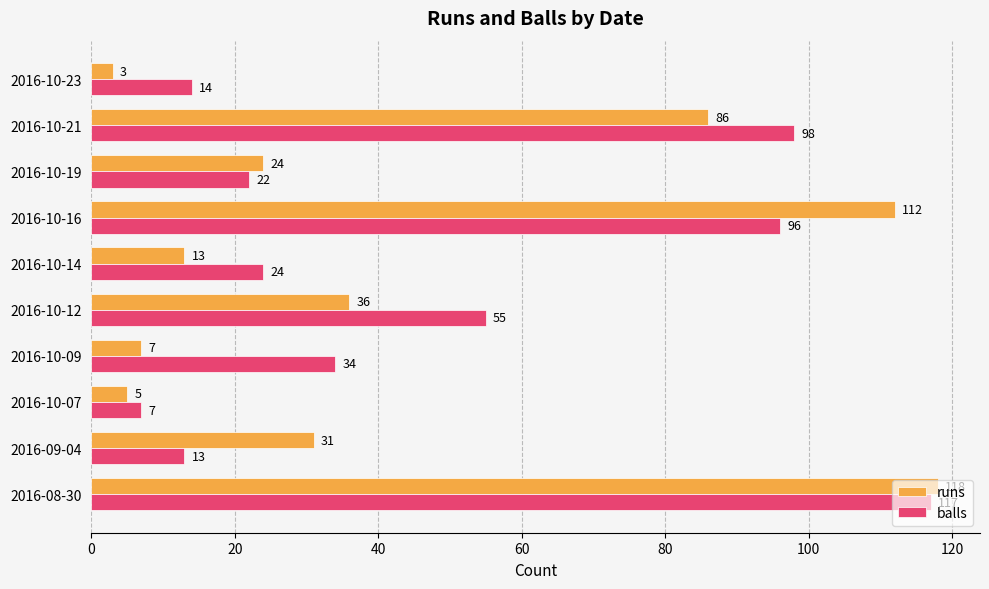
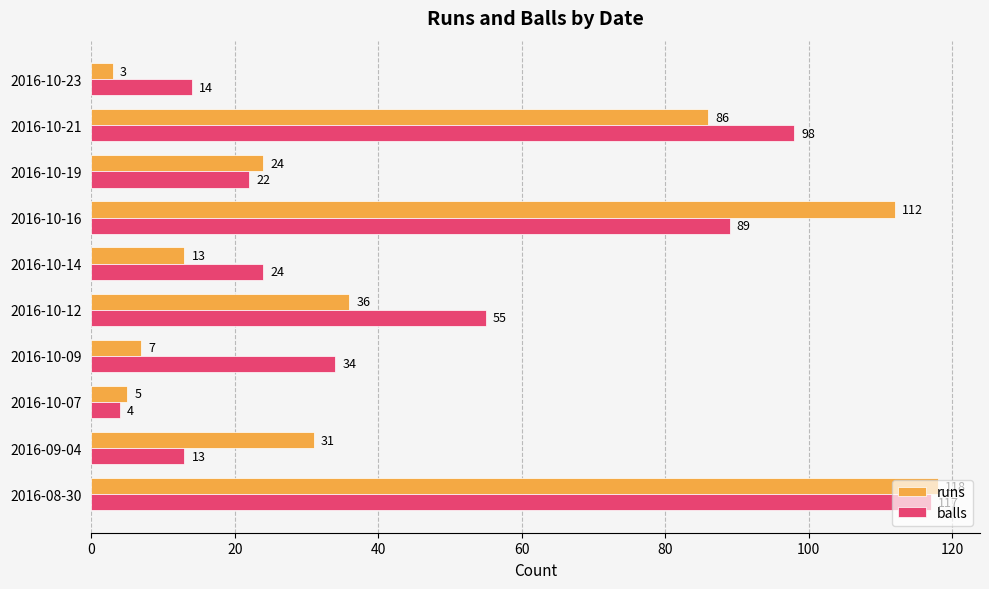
balls, 2016-10-16: 96 -> 89
balls, 2016-10-07: 7 -> 4
